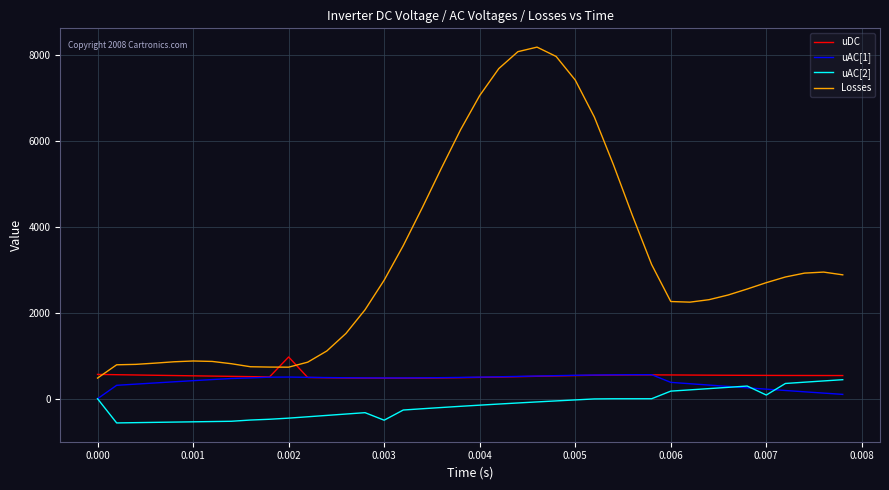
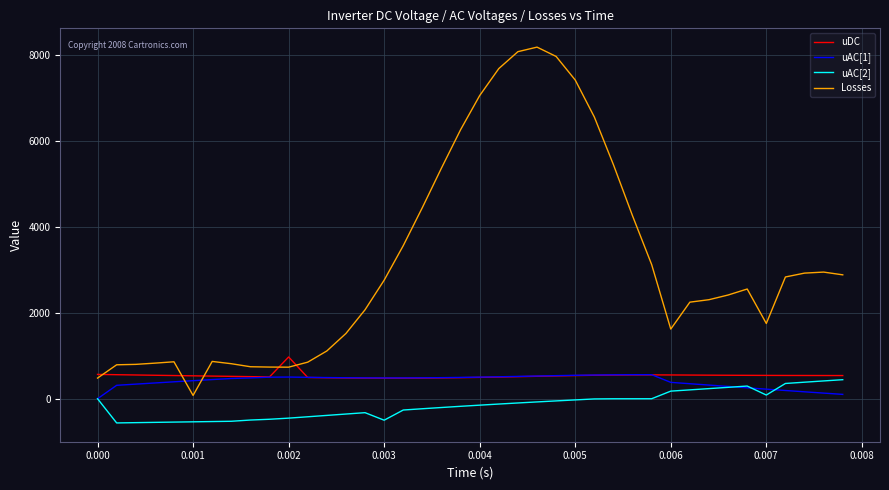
Losses, 0.001: 900 -> 100
Losses, 0.006: 2300 -> 1600
Losses, 0.007: 2700 -> 1800
